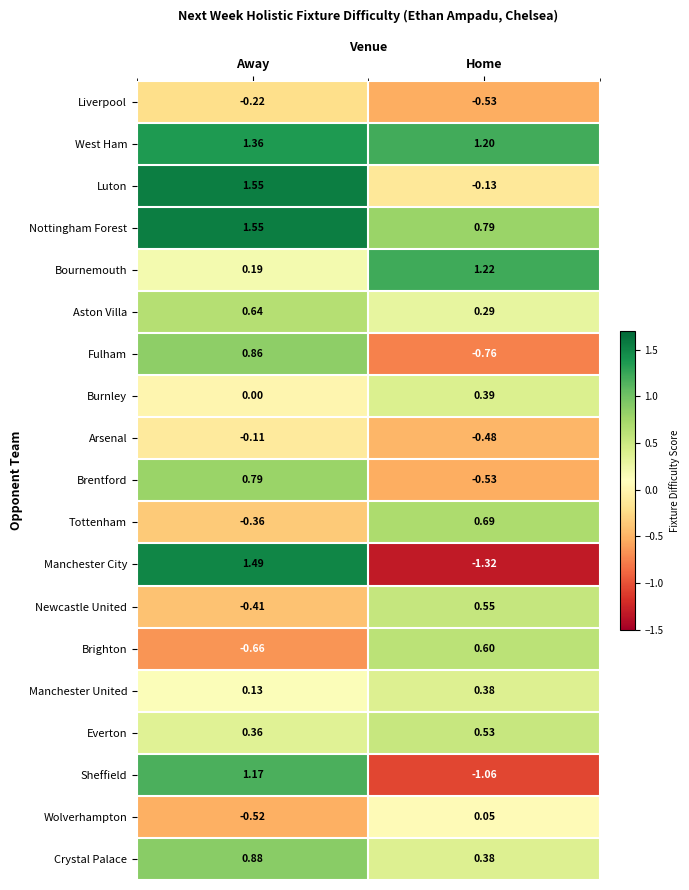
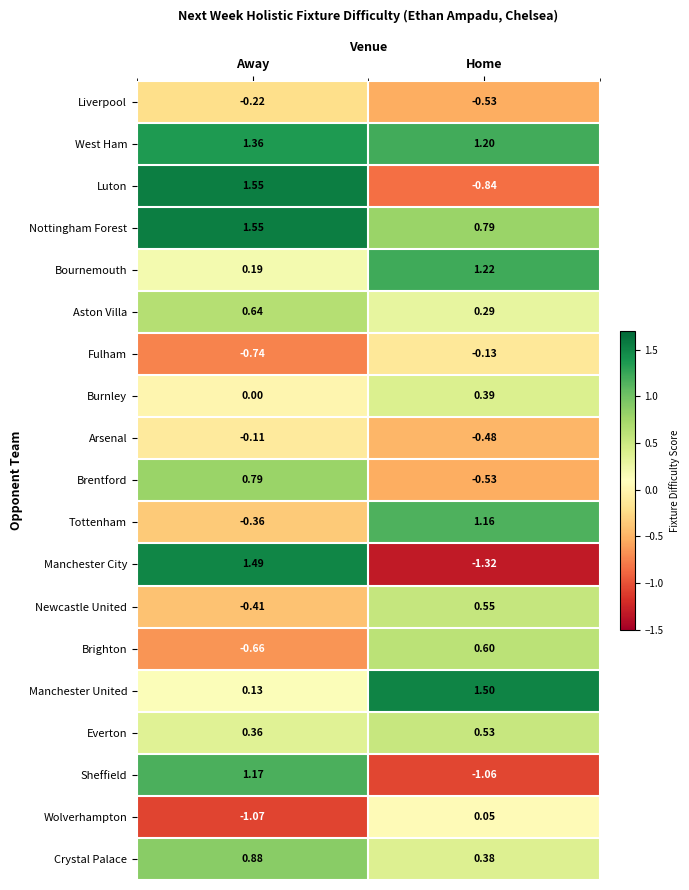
Luton, Home: -0.13 -> -0.84
Fulham, Away: 0.86 -> -0.74
Fulham, Home: -0.76 -> -0.13
Tottenham, Home: 0.69 -> 1.16
Manchester United, Home: 0.38 -> 1.50
Wolverhampton, Away: -0.52 -> -1.07
